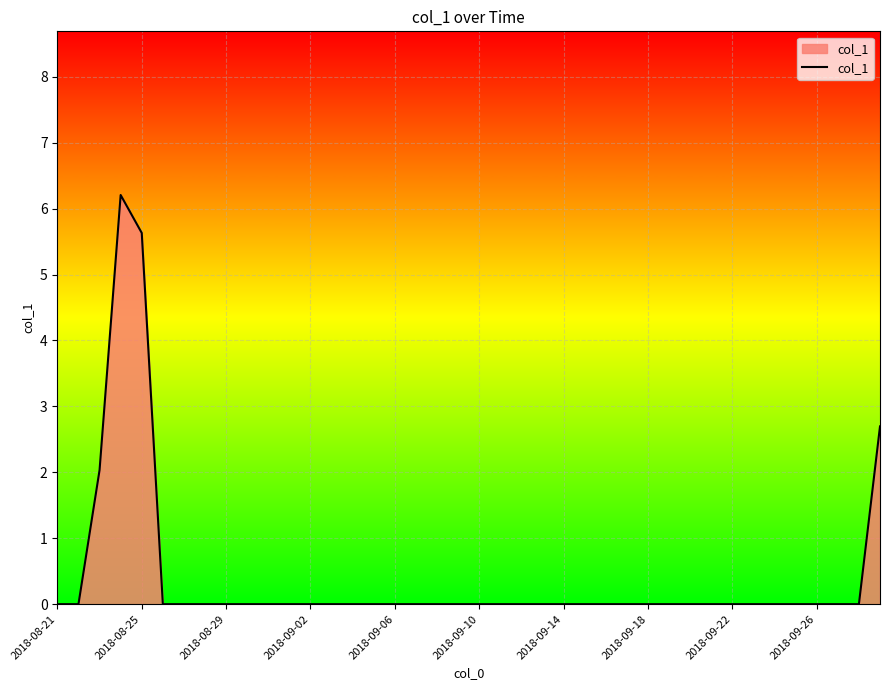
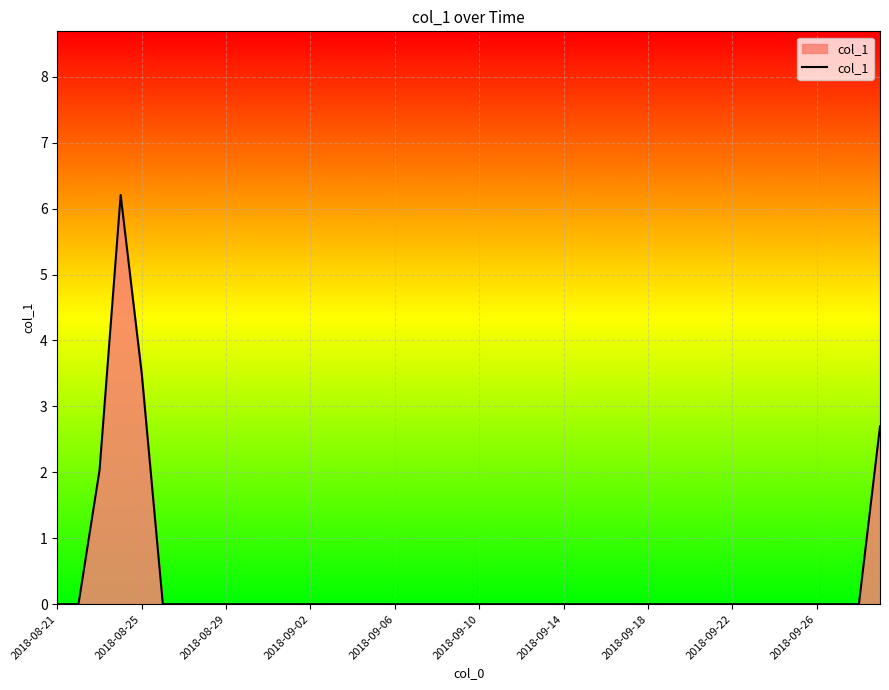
2018-08-25: 5.6 -> 3.5
